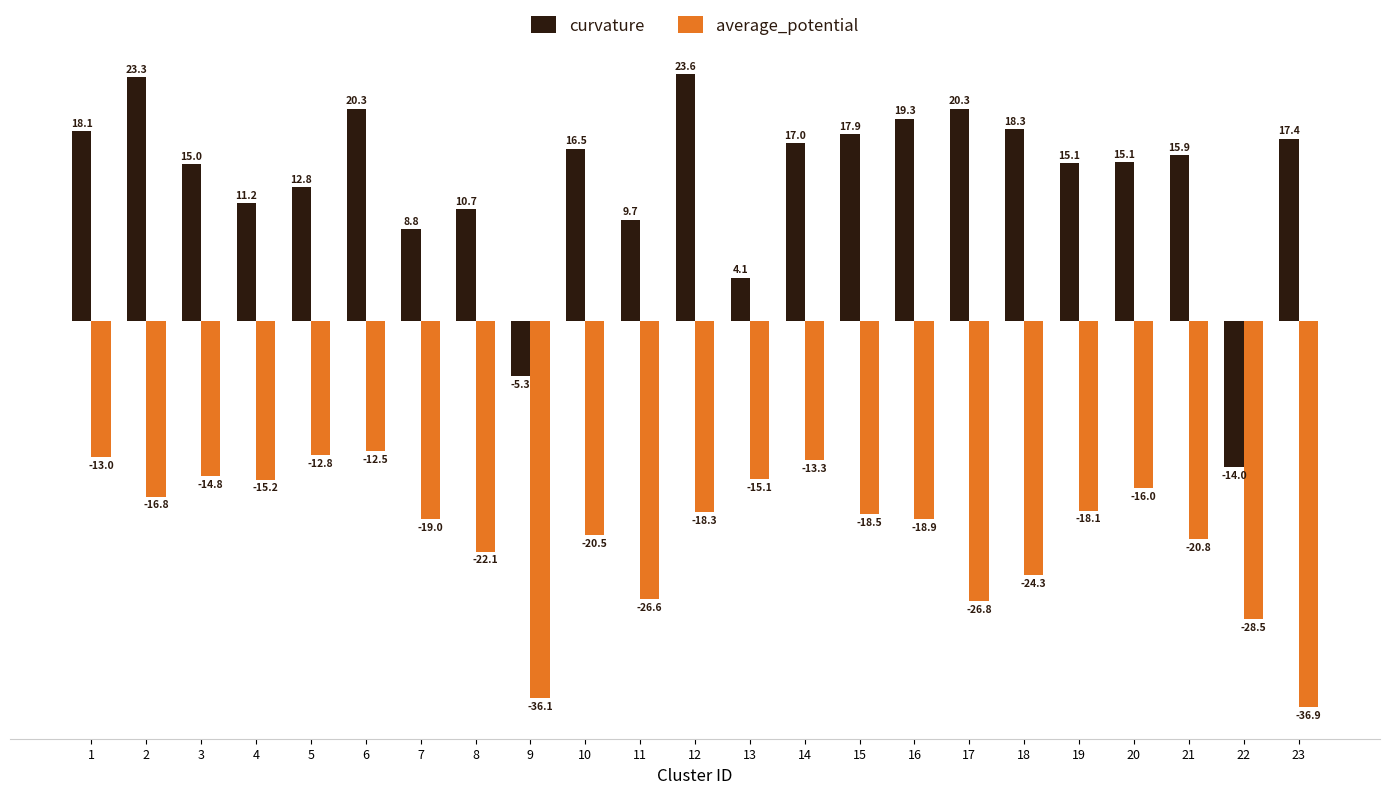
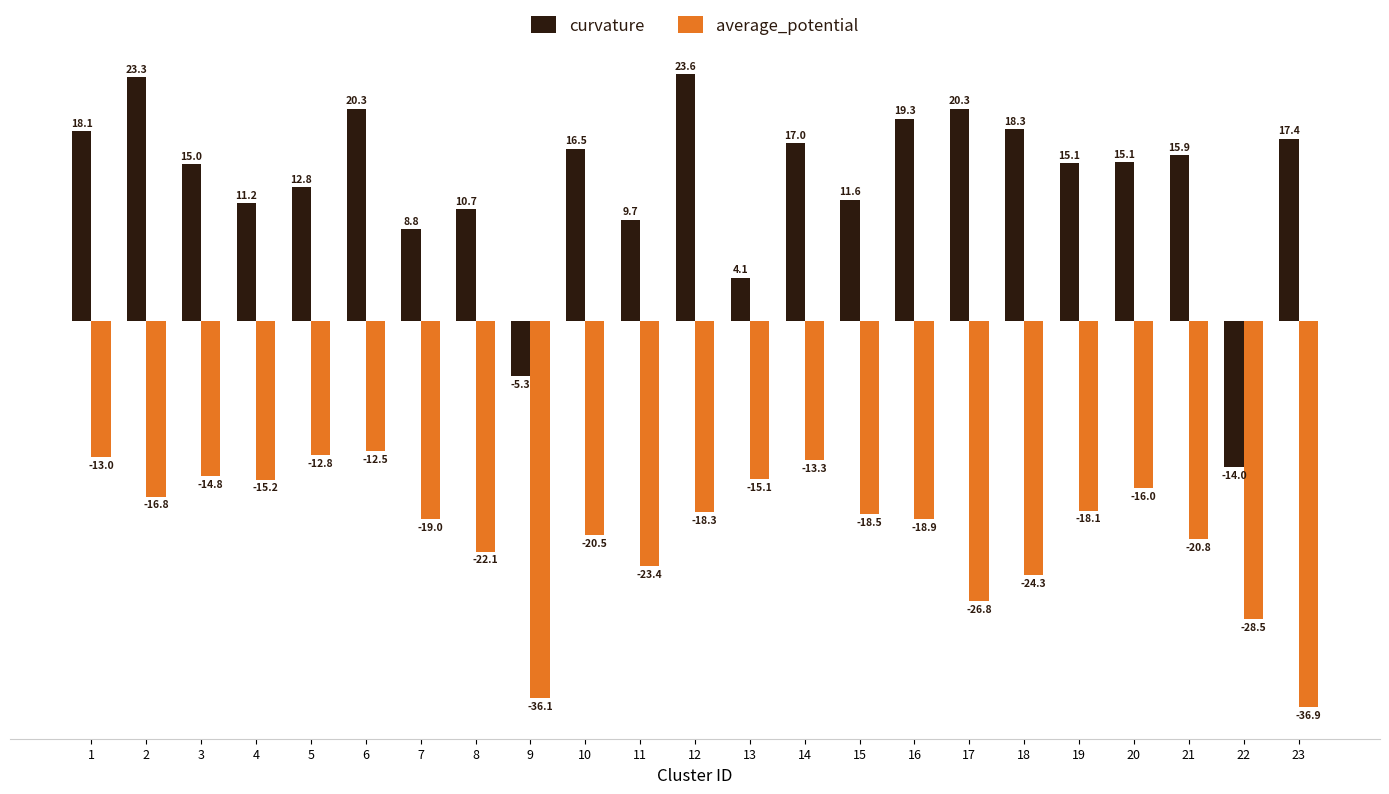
average_potential, 11: -26.6 -> -23.4
curvature, 15: 17.9 -> 11.6
